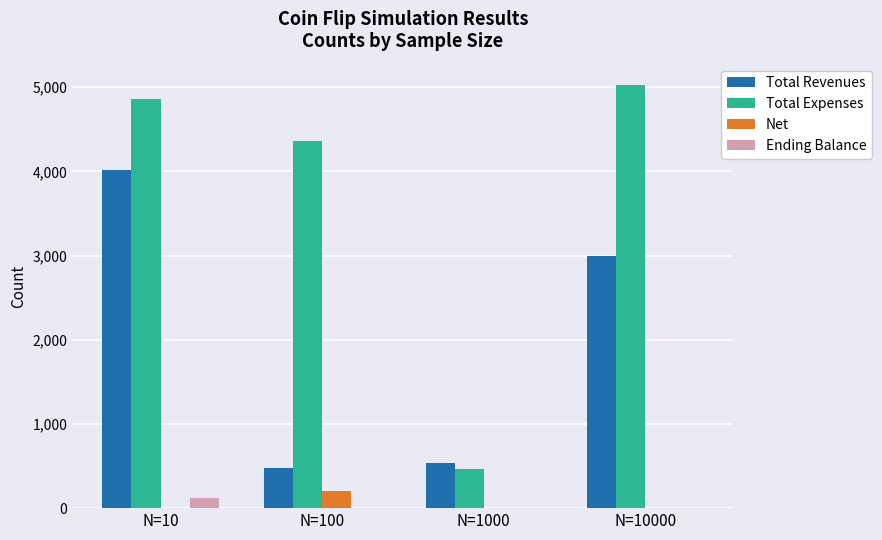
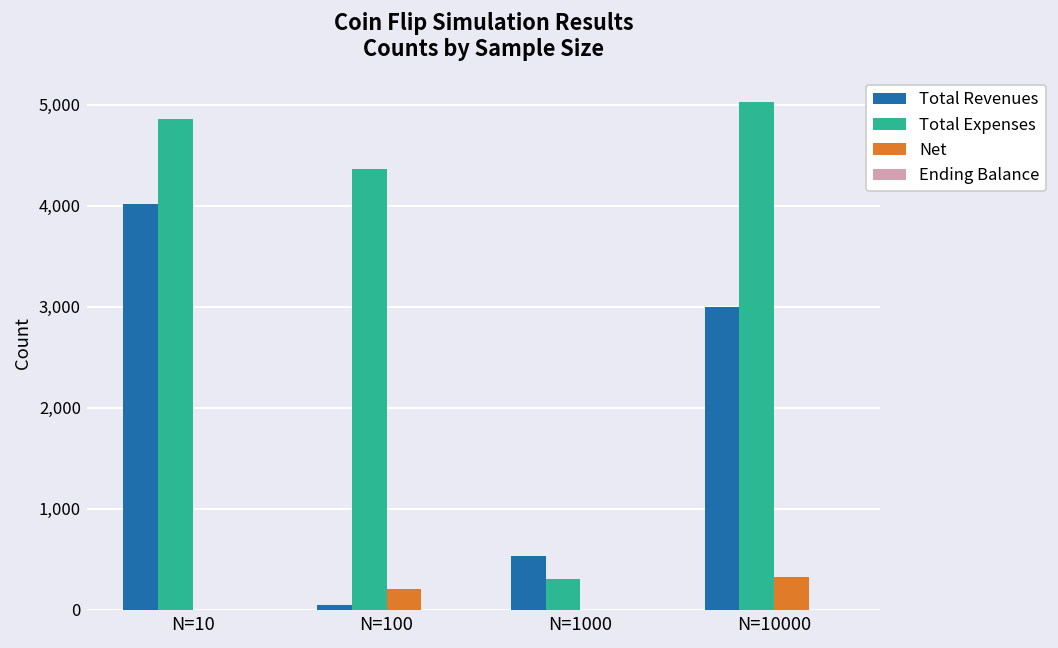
Ending Balance, N=10: 100 -> 0
Total Revenues, N=100: 500 -> 0
Total Expenses, N=1000: 500 -> 300
Net, N=10000: 0 -> 300
